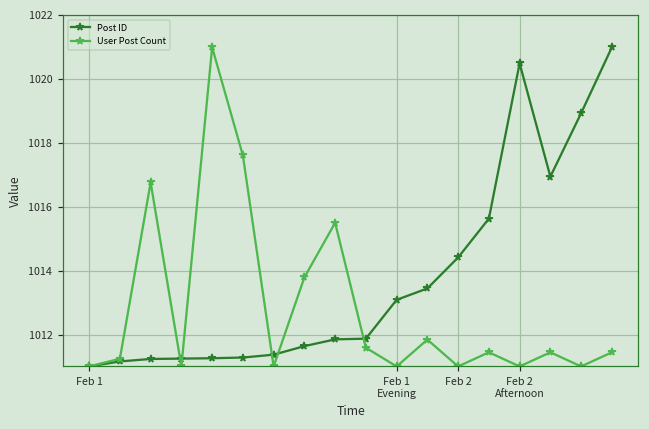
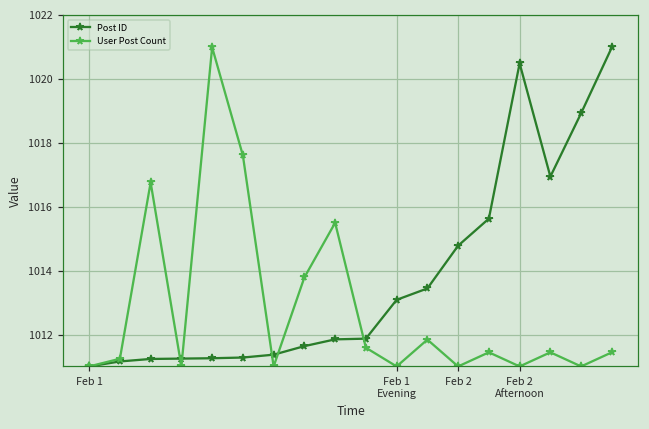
Post ID, Feb 2: 1014.4 -> 1014.8
